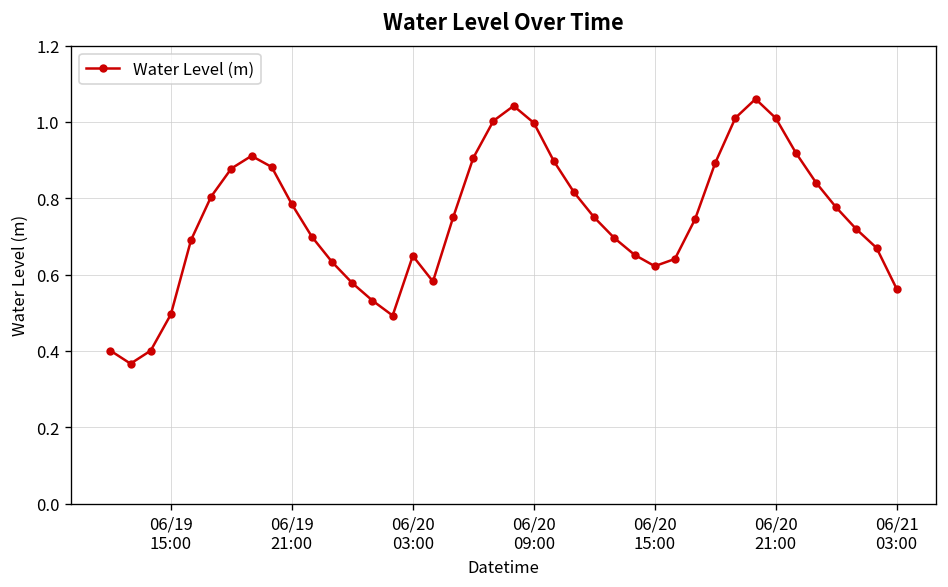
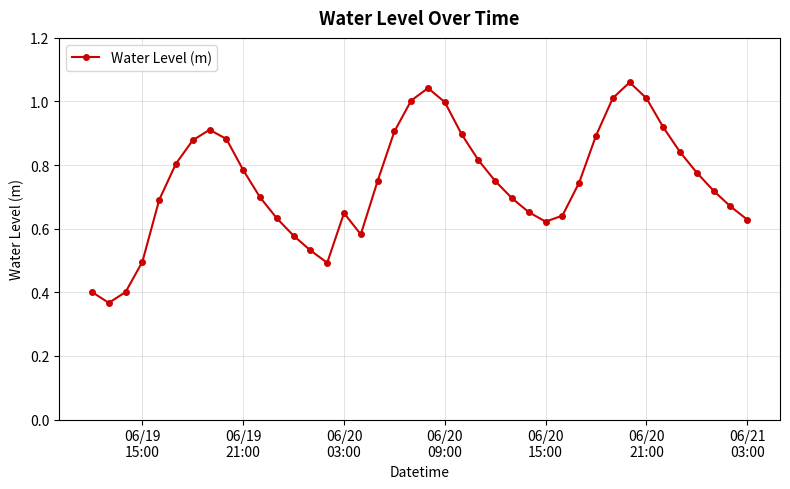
06/21 03:00: 0.56 -> 0.63
